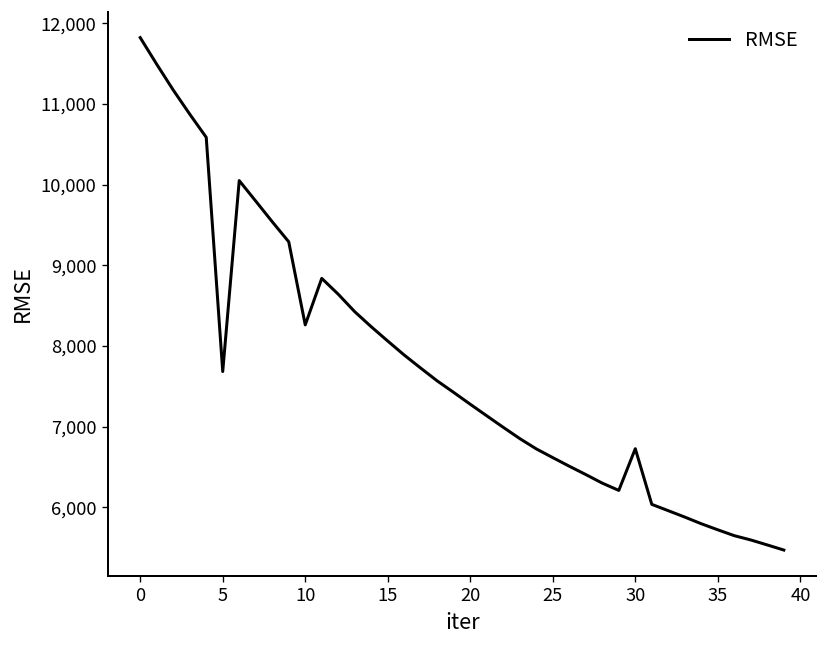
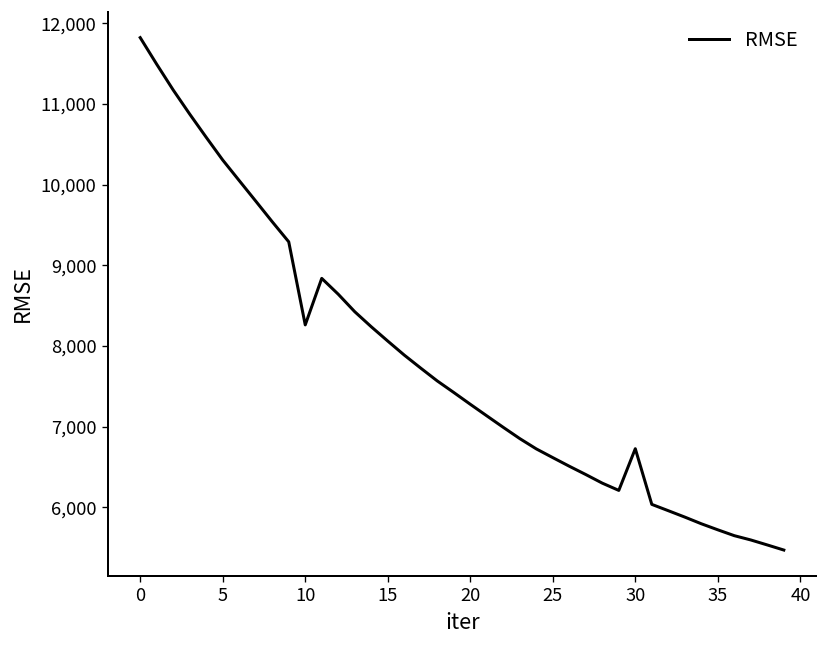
5: 7,700 -> 10,300
